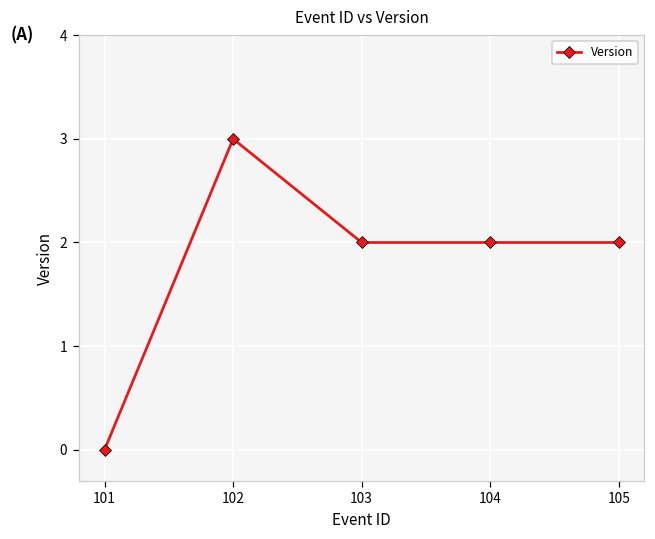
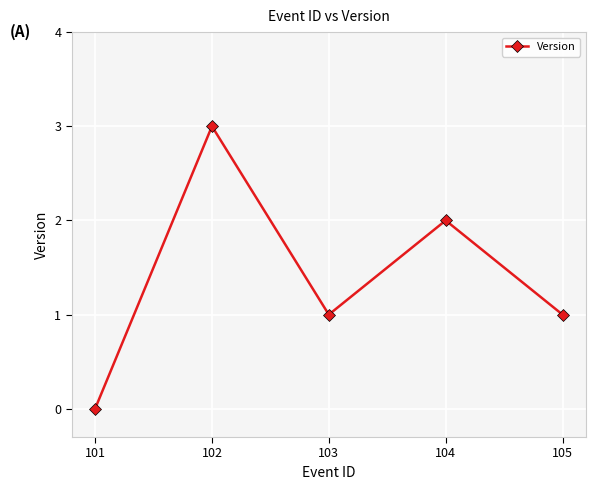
103: 2 -> 1
105: 2 -> 1
